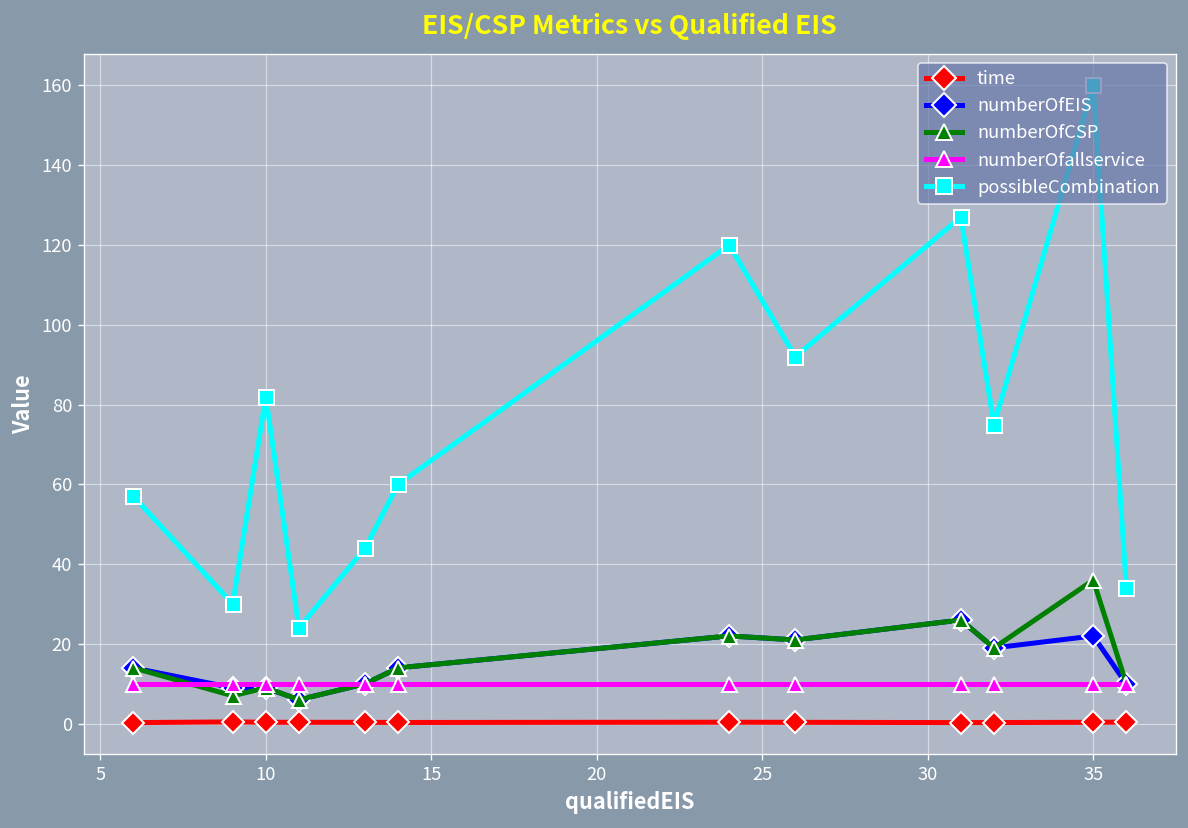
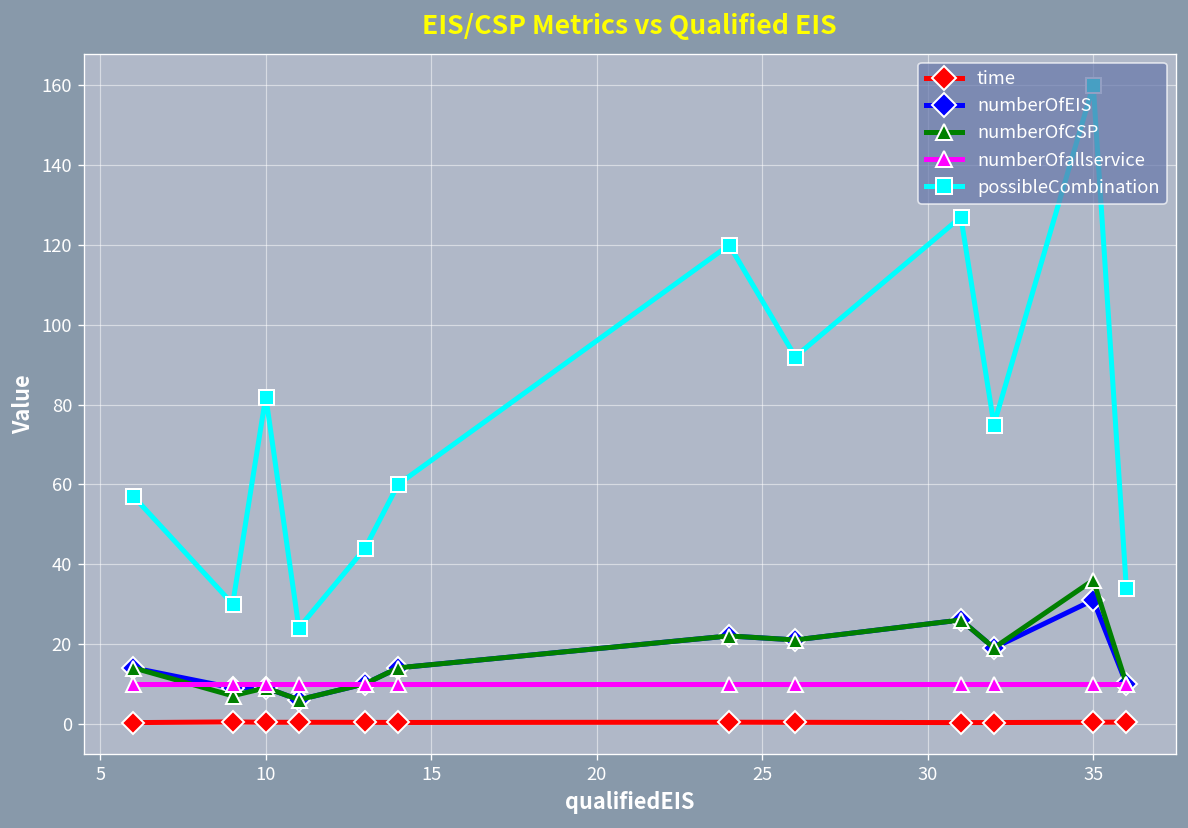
numberOfEIS, 35: 22 -> 31
